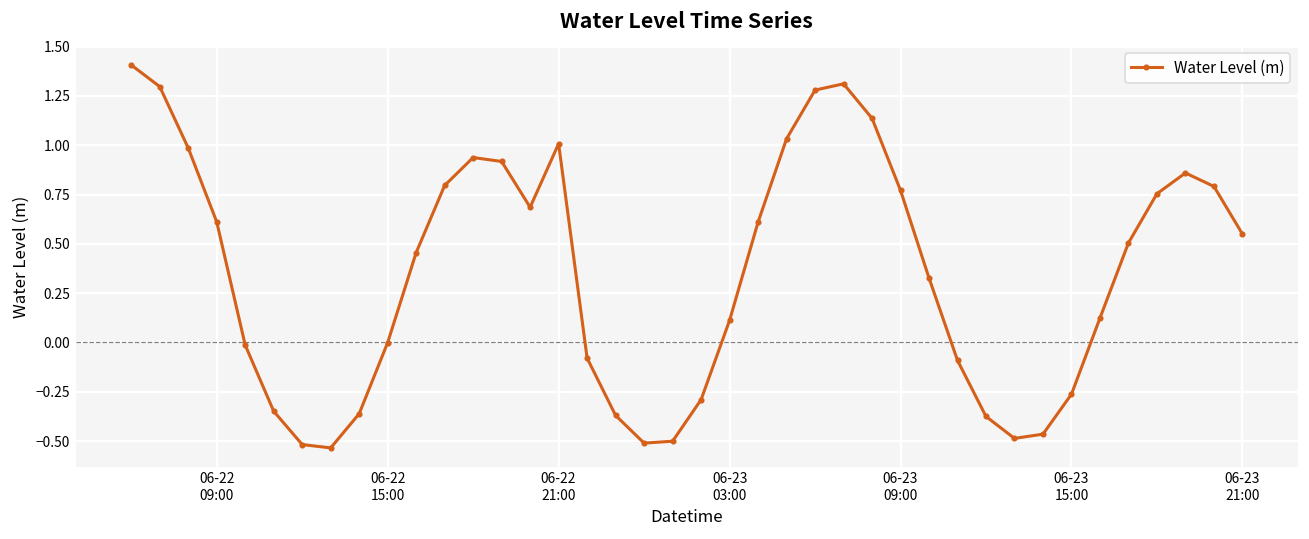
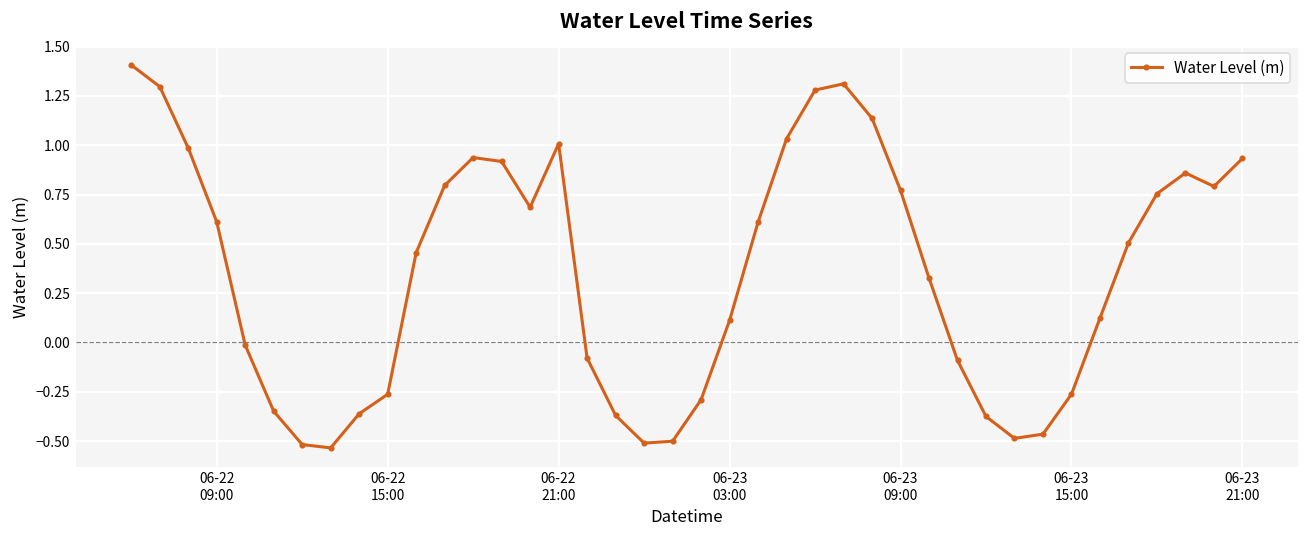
06-22 15:00: 0.00 -> -0.26
06-23 21:00: 0.55 -> 0.93
